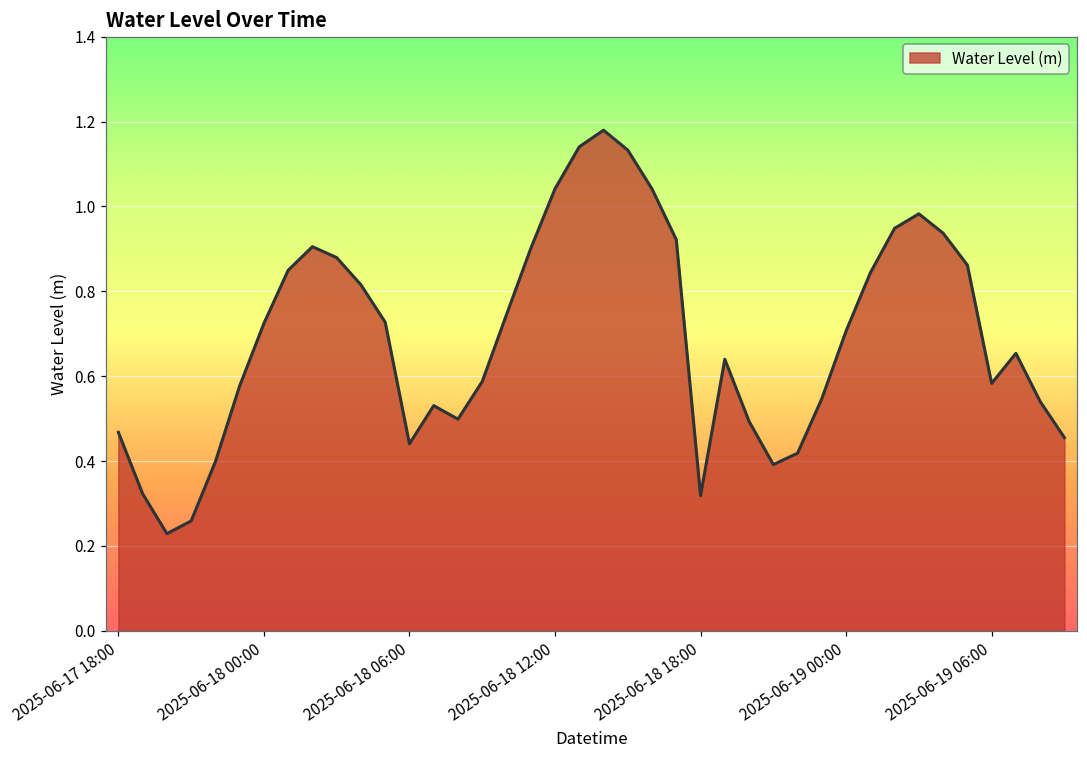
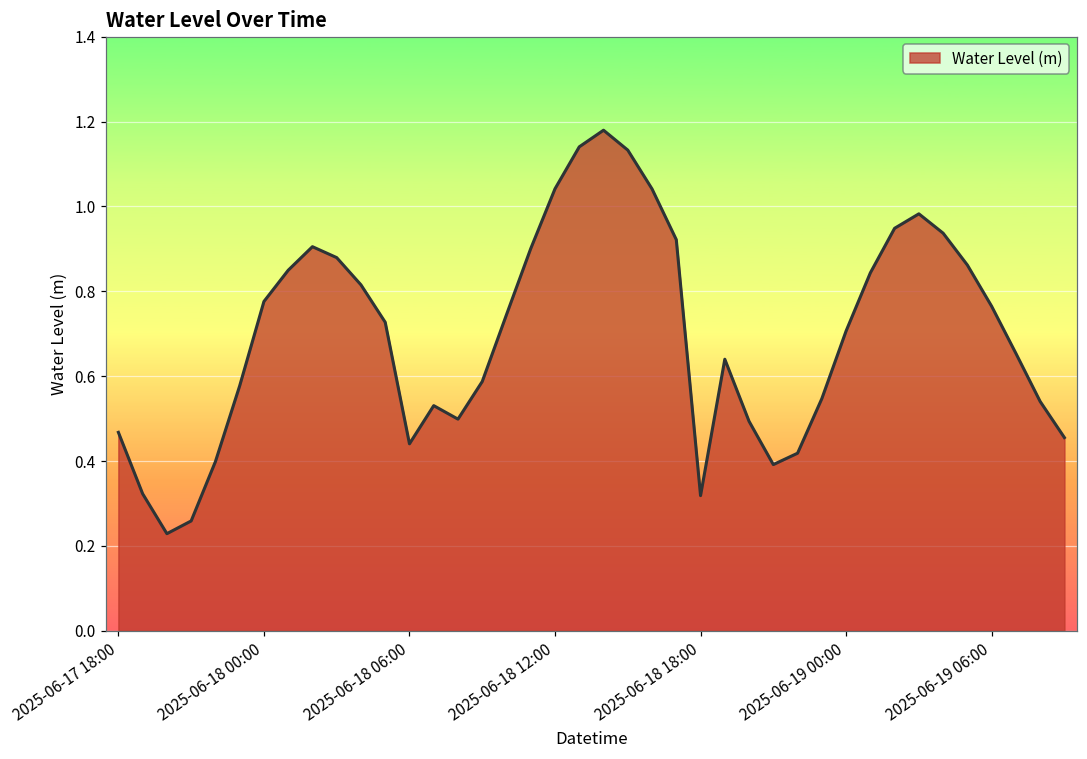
2025-06-18 00:00: 0.72 -> 0.78
2025-06-19 06:00: 0.58 -> 0.76
